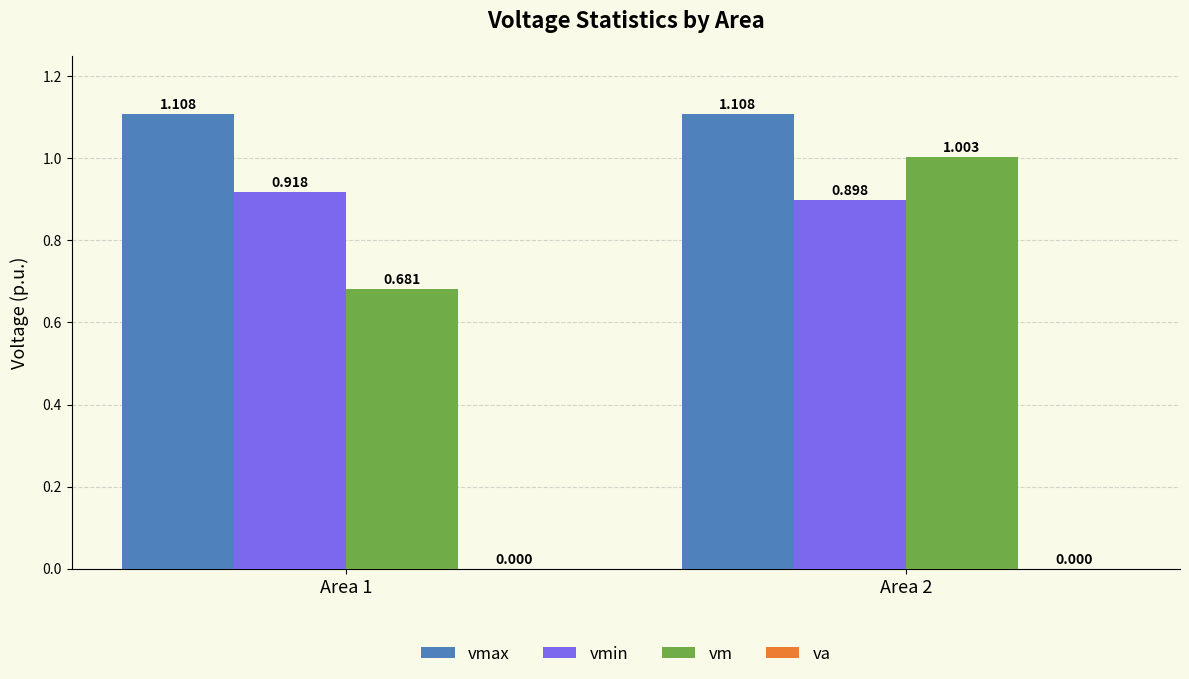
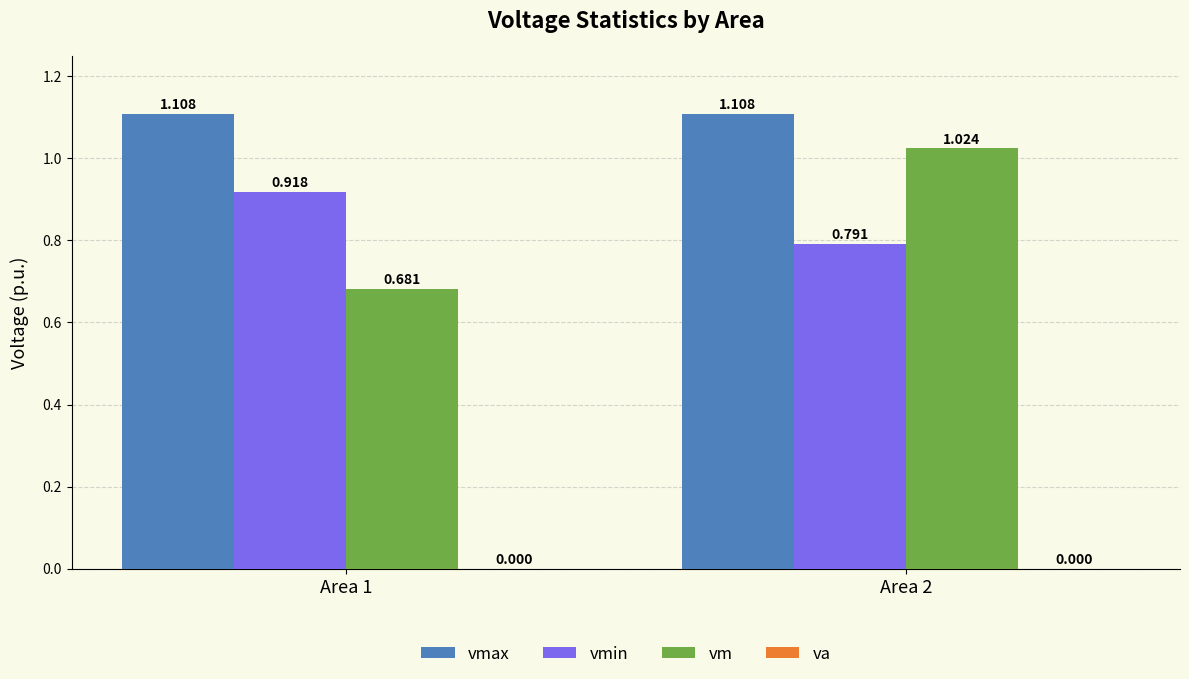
vmin, Area 2: 0.898 -> 0.791
vm, Area 2: 1.003 -> 1.024
